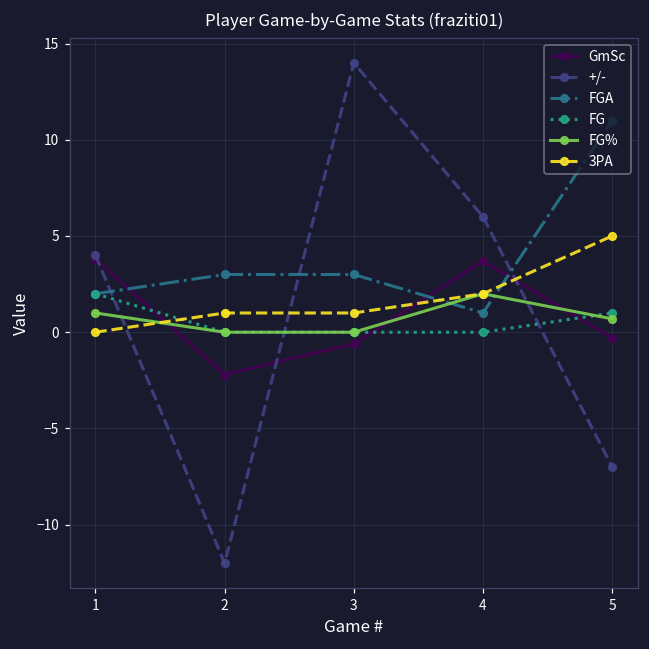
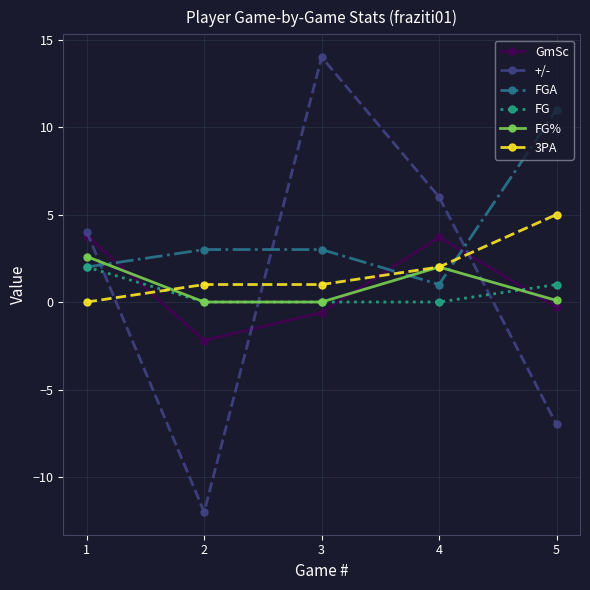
FG%, 1: 1.0 -> 2.6
FG%, 5: 0.7 -> 0.1
